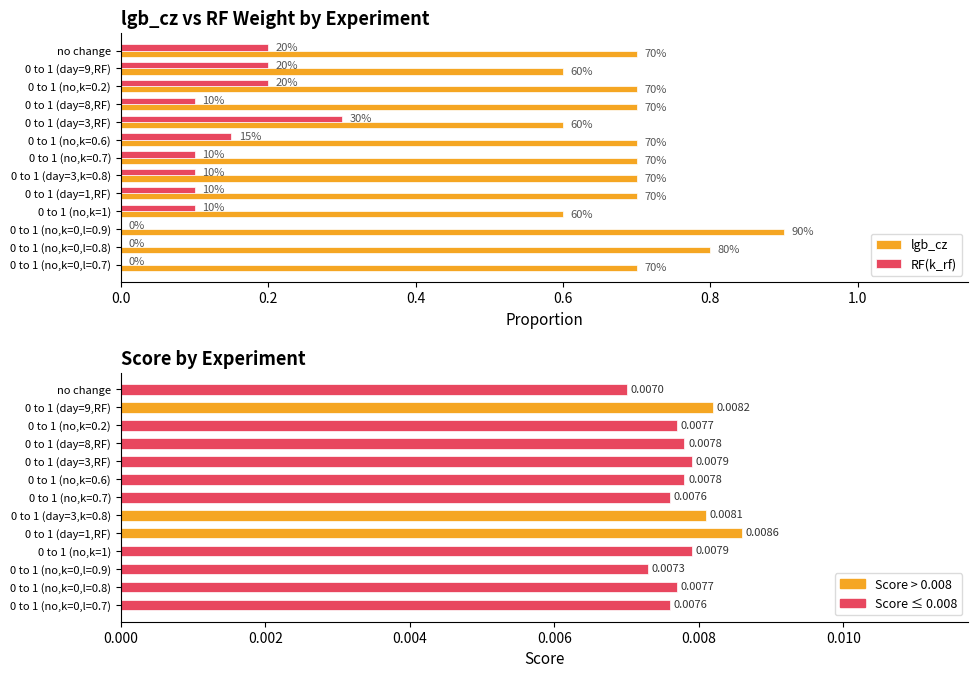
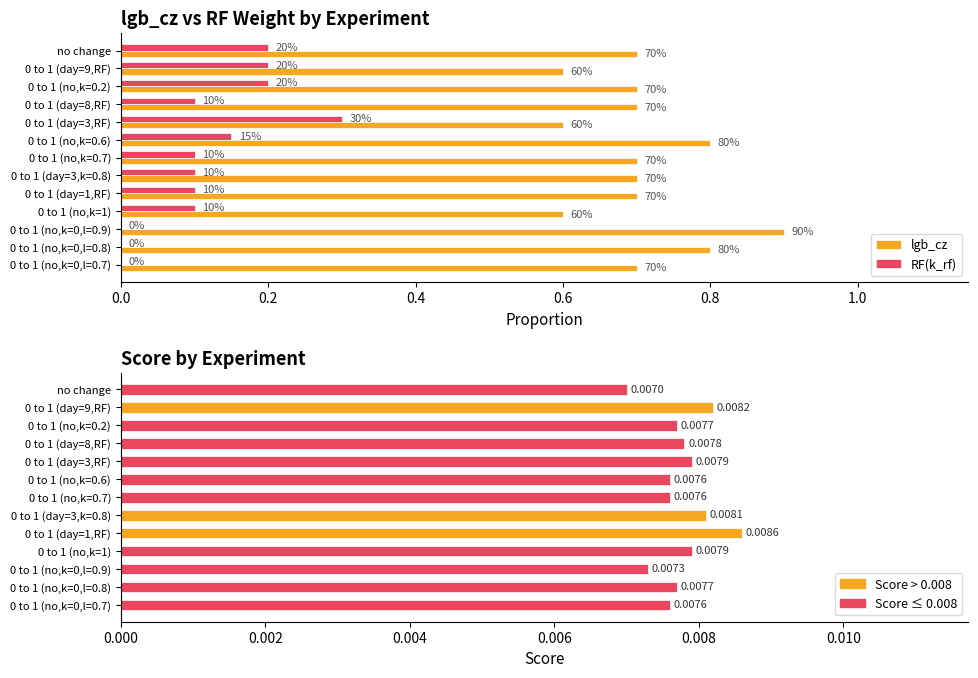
lgb_cz vs RF Weight by Experiment, lgb_cz, 0 to 1 (no,k=0.6): 70% -> 80%
Score by Experiment, 0 to 1 (no,k=0.6): 0.0078 -> 0.0076
